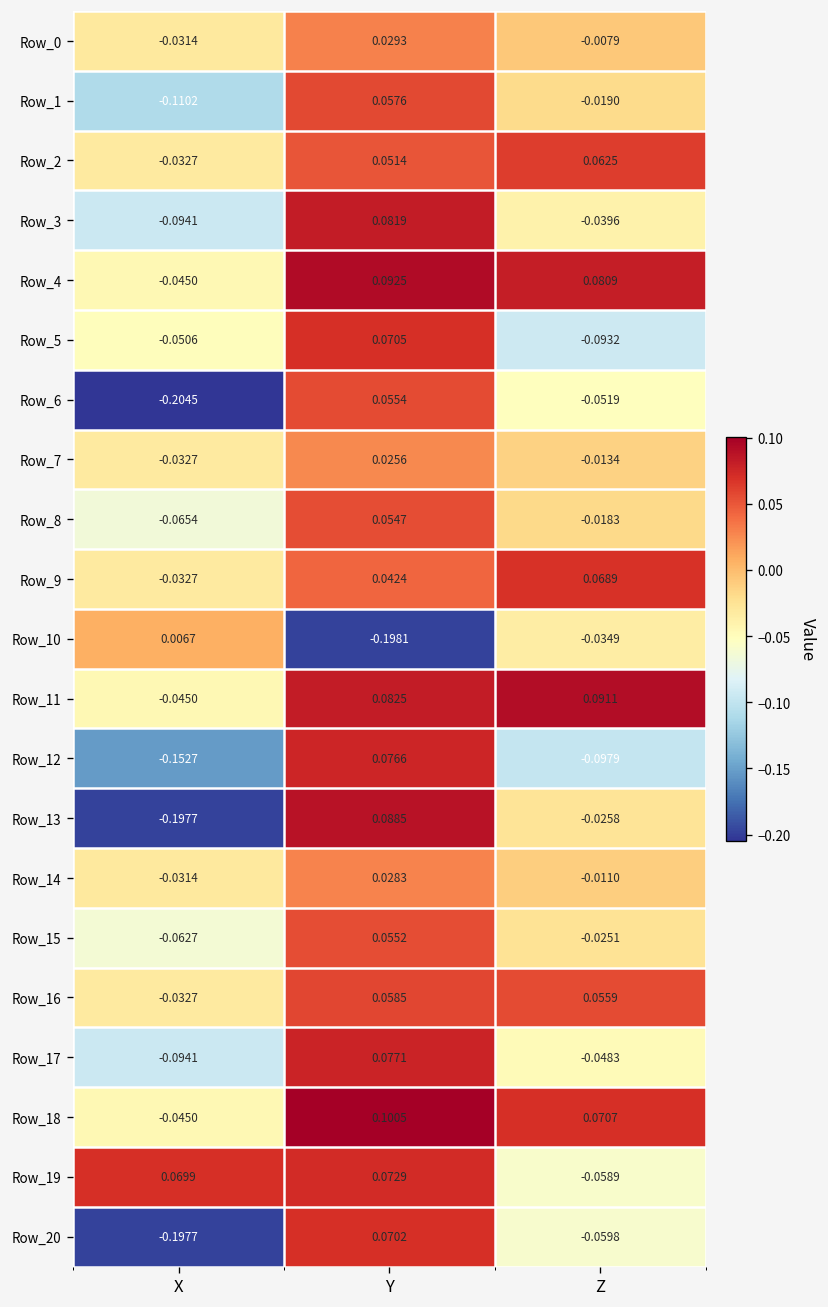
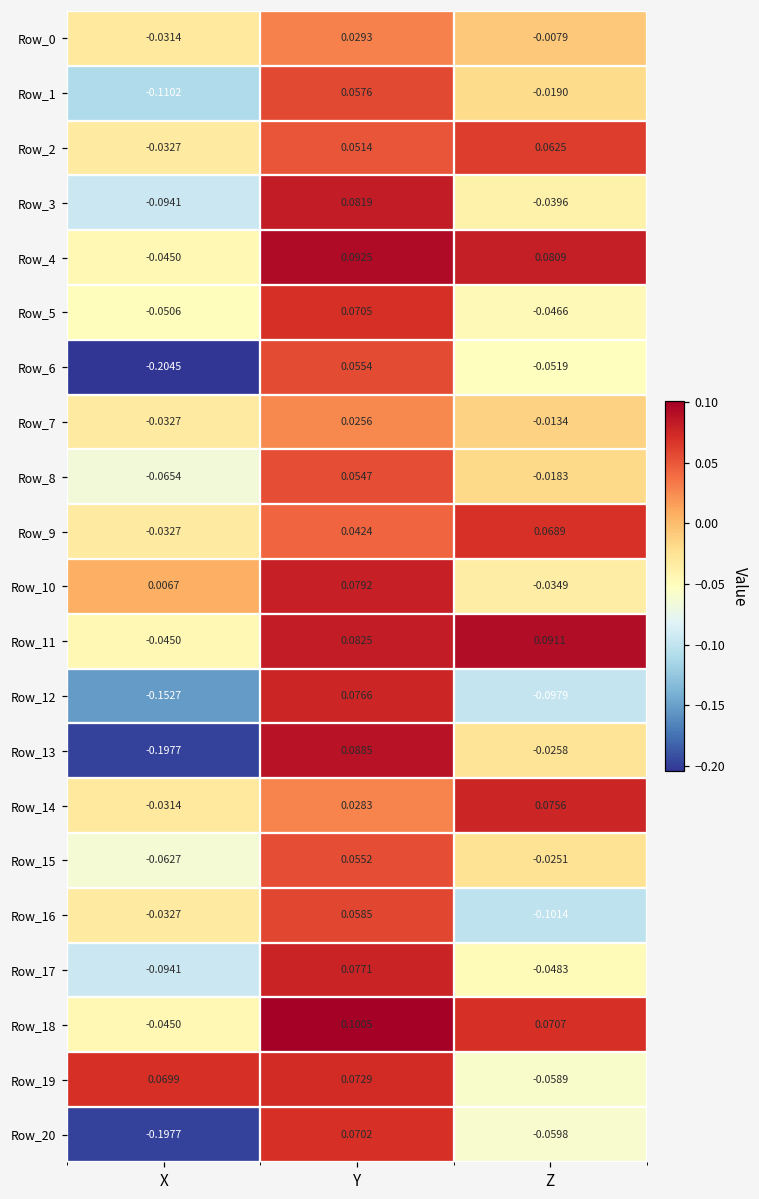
Row_5, Z: -0.0932 -> -0.0466
Row_10, Y: -0.1981 -> 0.0792
Row_14, Z: -0.0110 -> 0.0756
Row_16, Z: 0.0559 -> -0.1014
